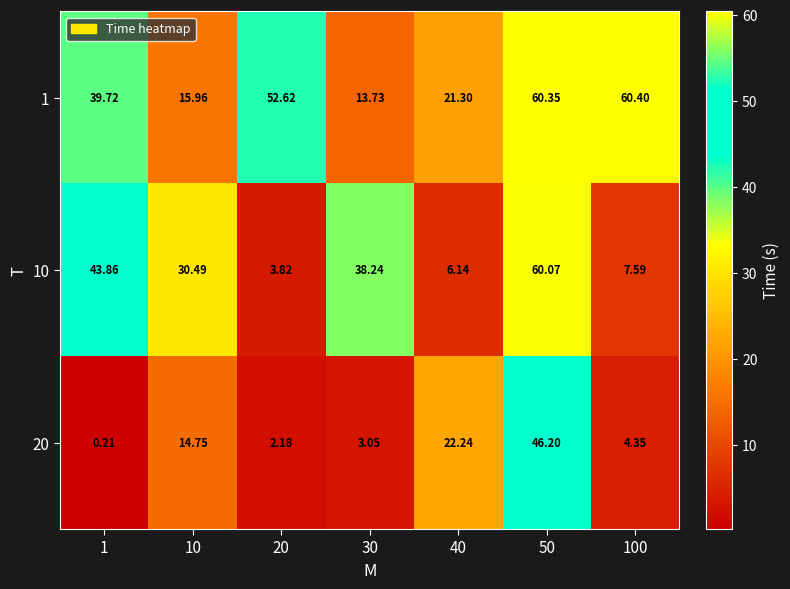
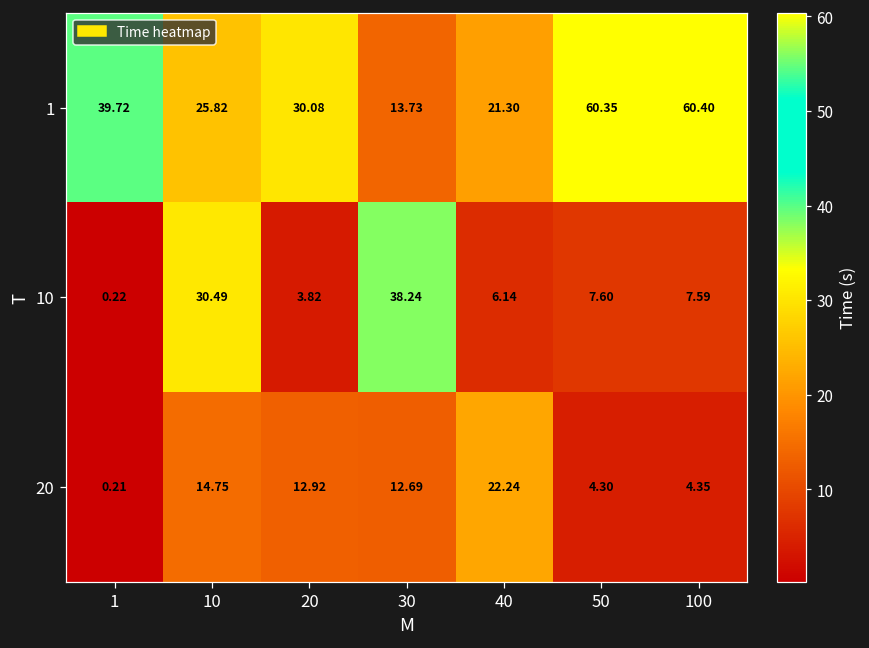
1, 10: 15.96 -> 25.82
1, 20: 52.62 -> 30.08
10, 1: 43.86 -> 0.22
10, 50: 60.07 -> 7.60
20, 20: 2.18 -> 12.92
20, 30: 3.05 -> 12.69
20, 50: 46.20 -> 4.30
